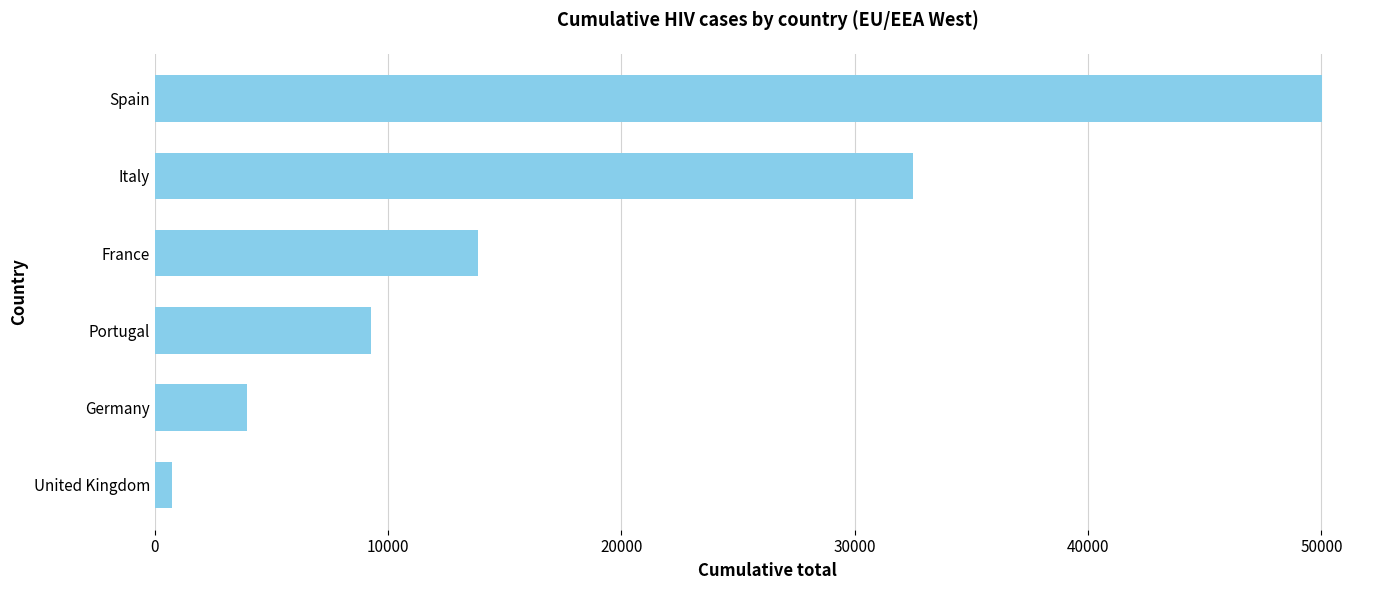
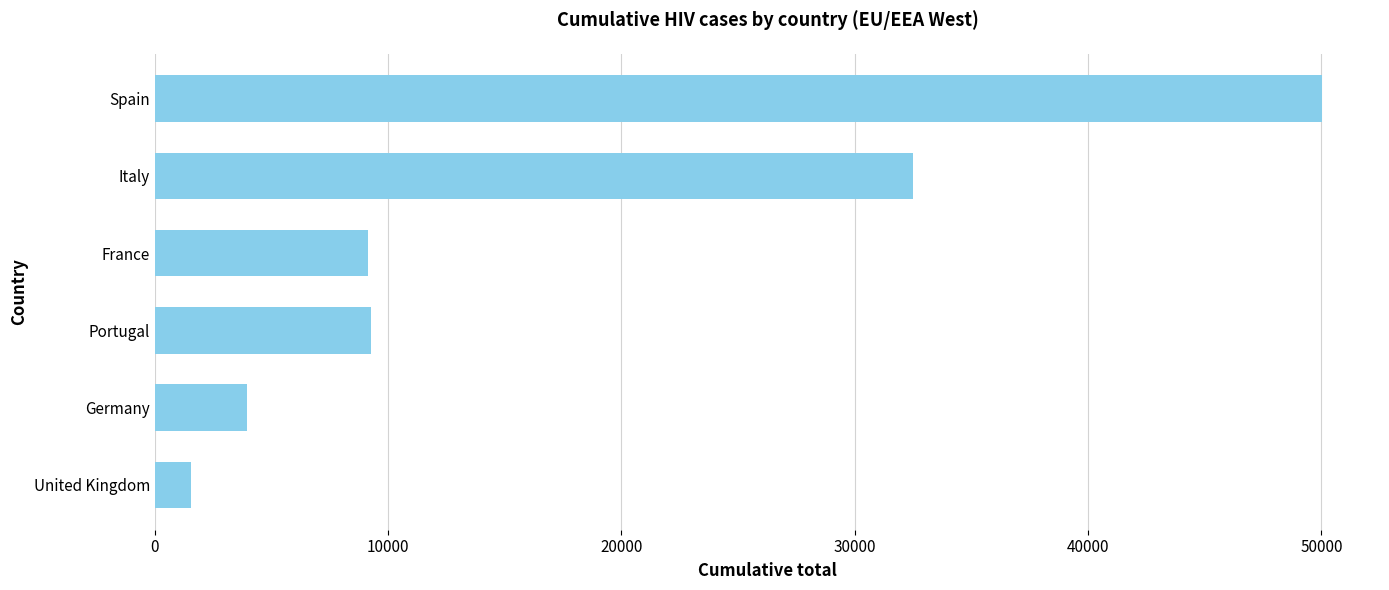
France: 13800 -> 9100
United Kingdom: 700 -> 1500
